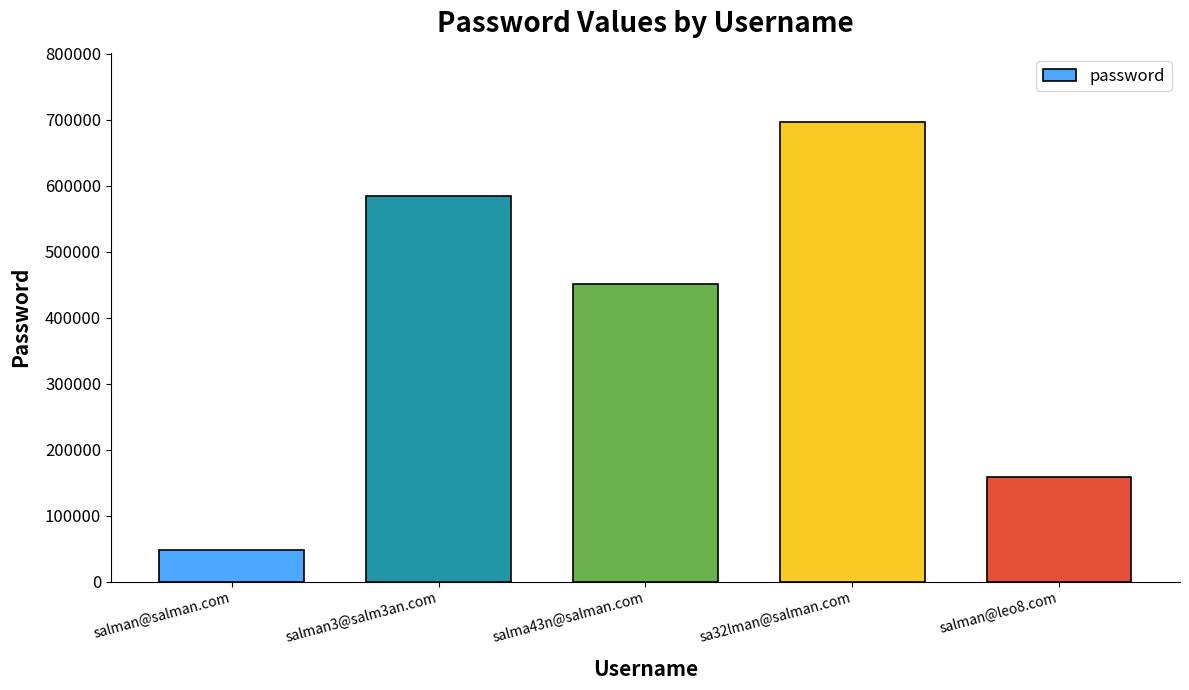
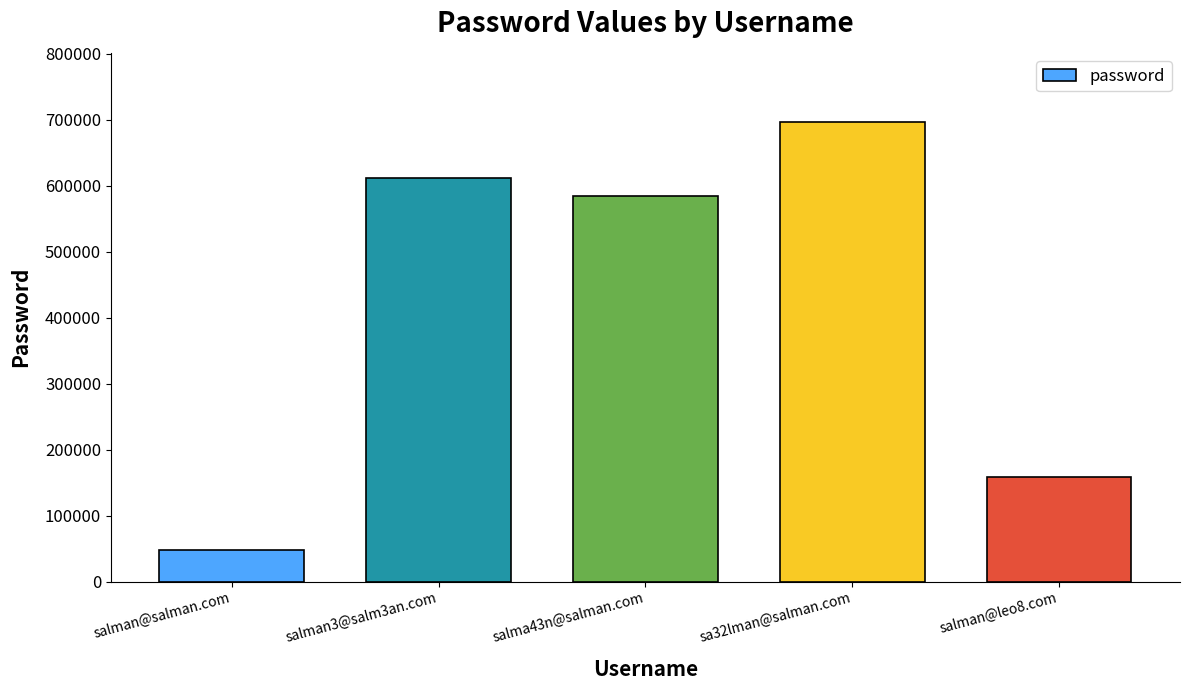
salman3@salm3an.com: 580000 -> 610000
salma43n@salman.com: 450000 -> 580000
